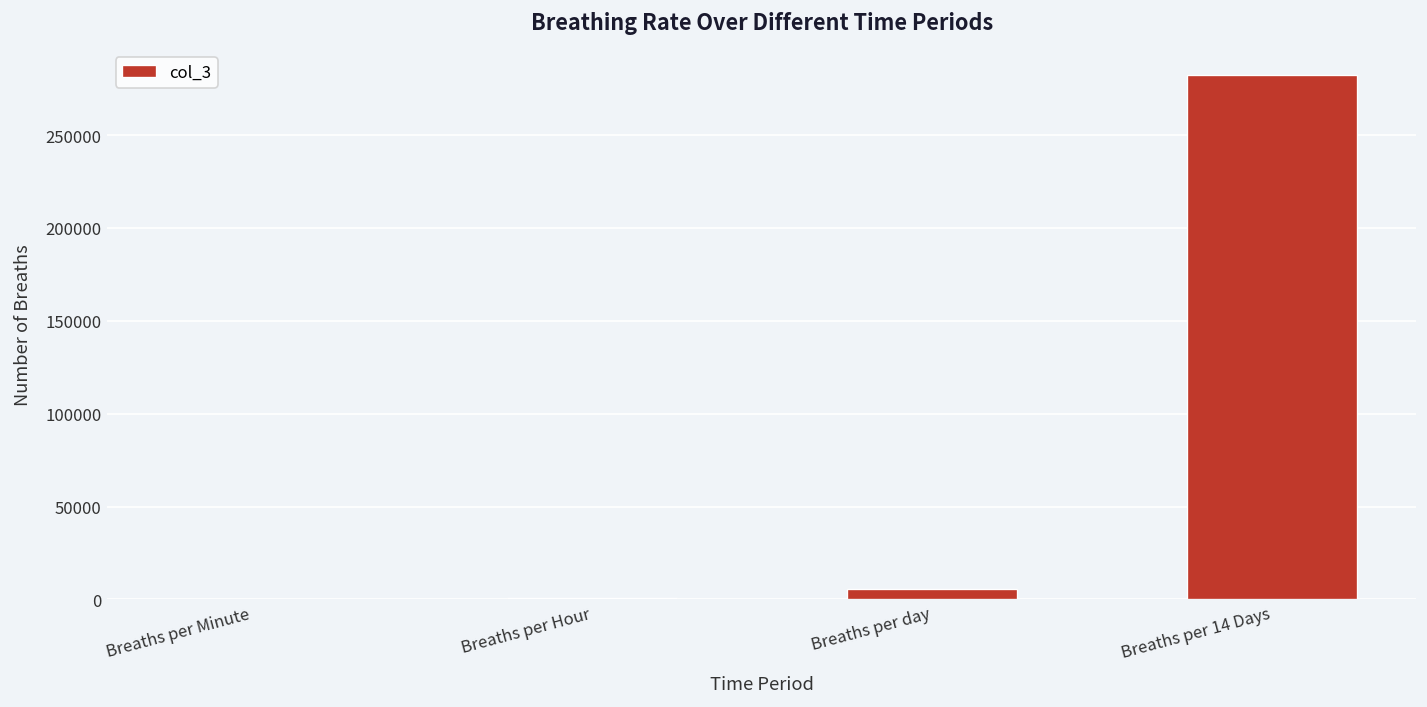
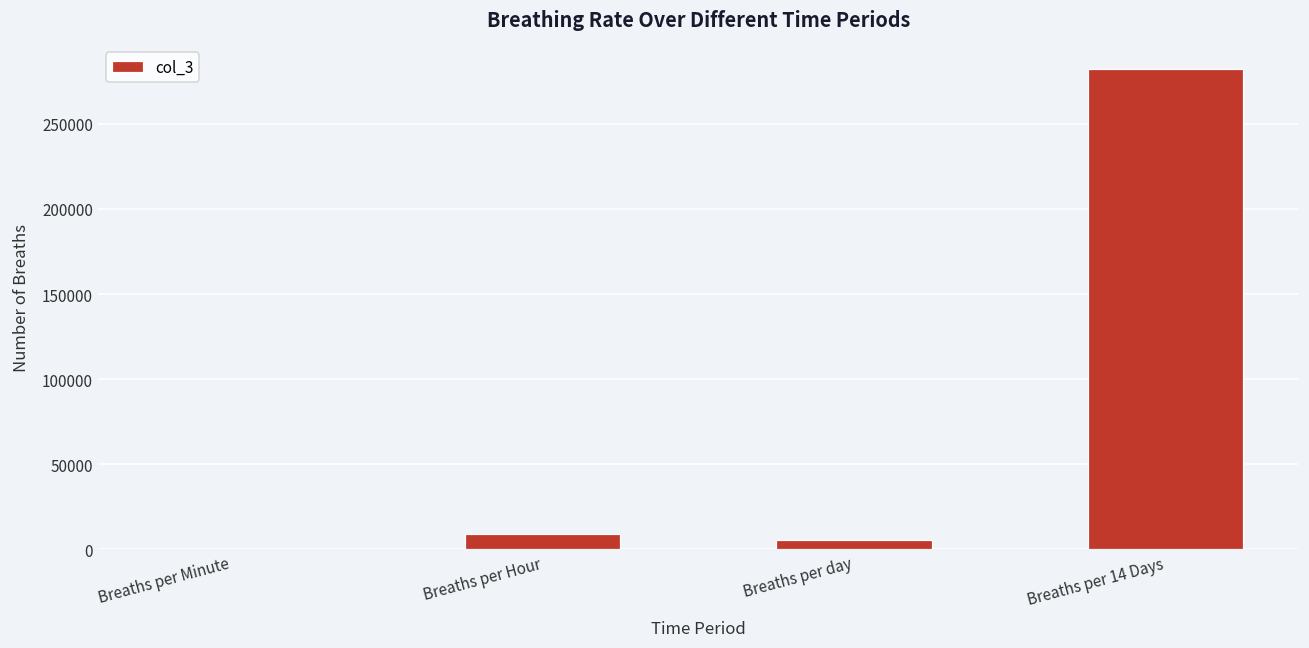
Breaths per Hour: 1000 -> 9000
